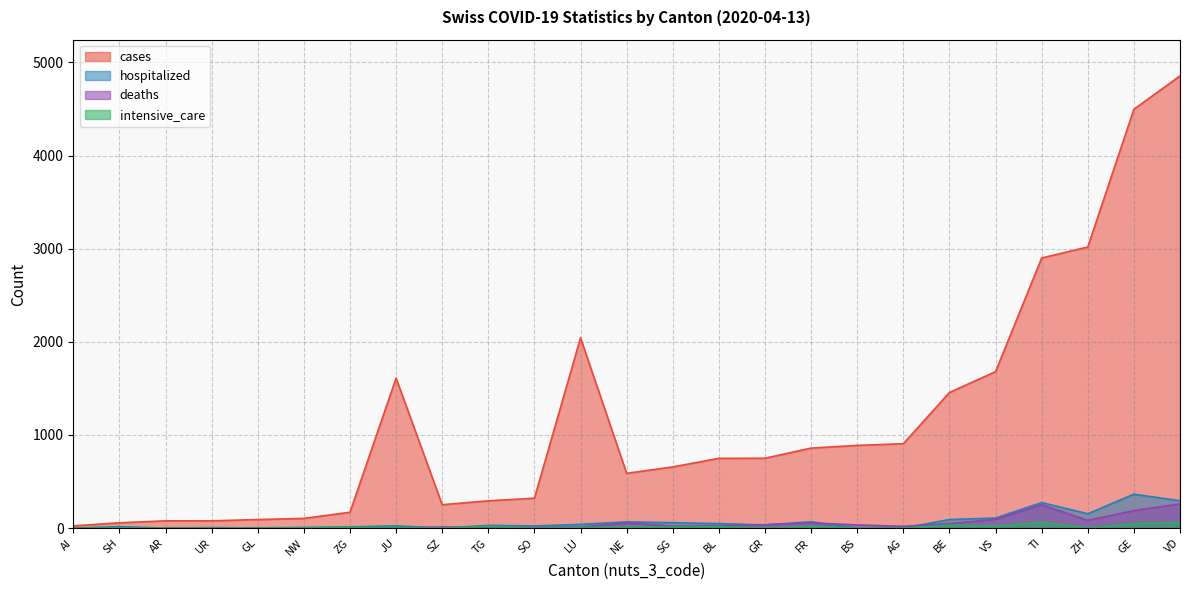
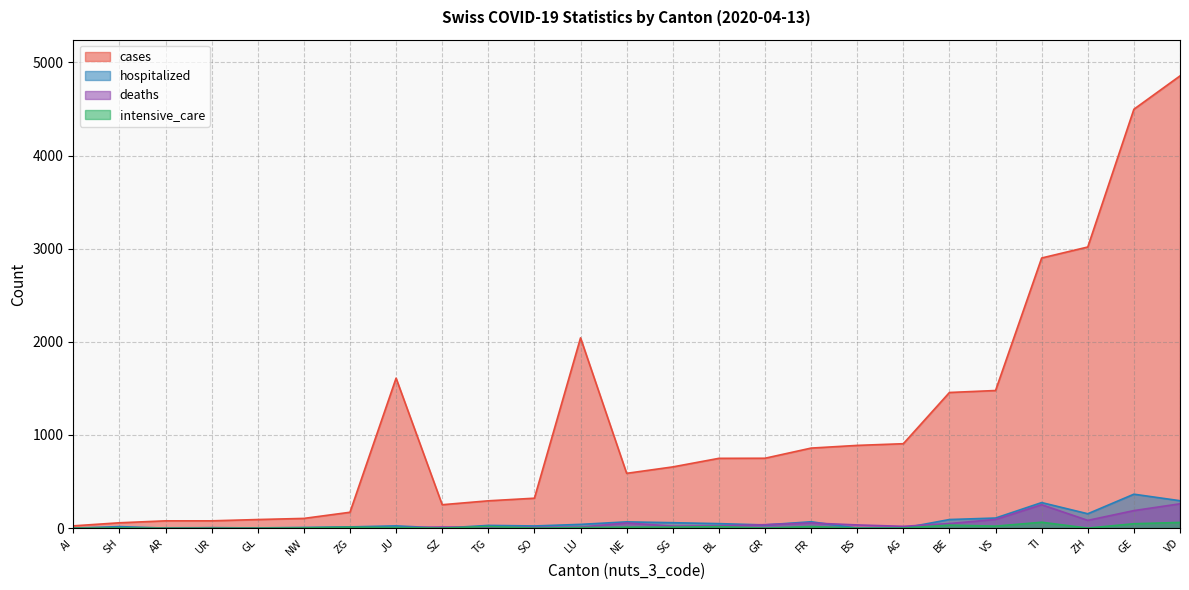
cases, VS: 1700 -> 1500
